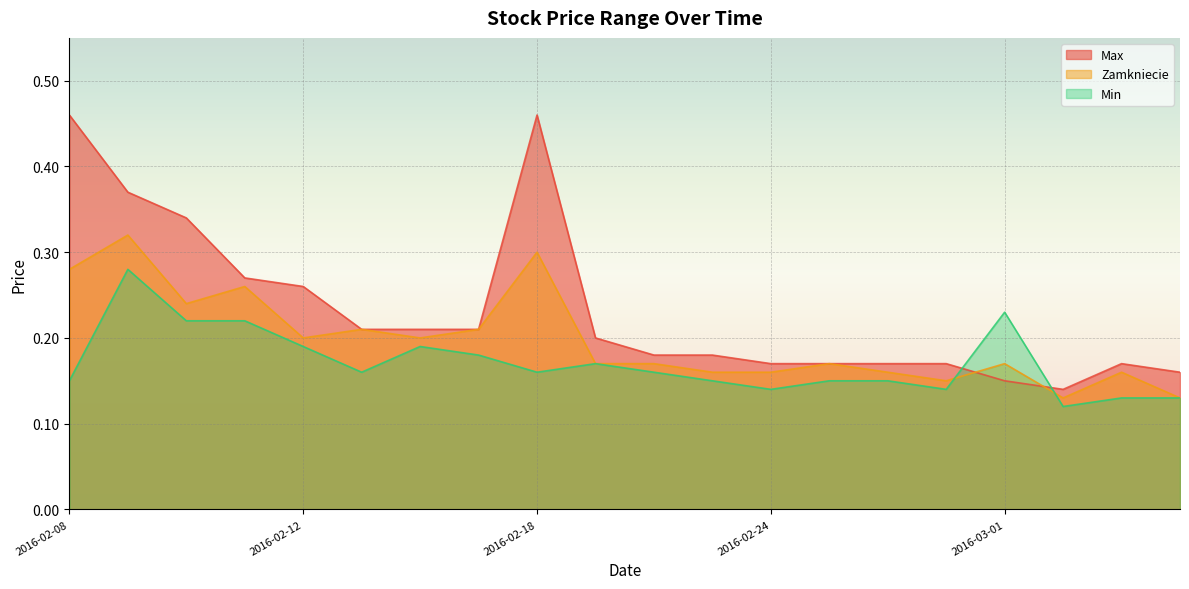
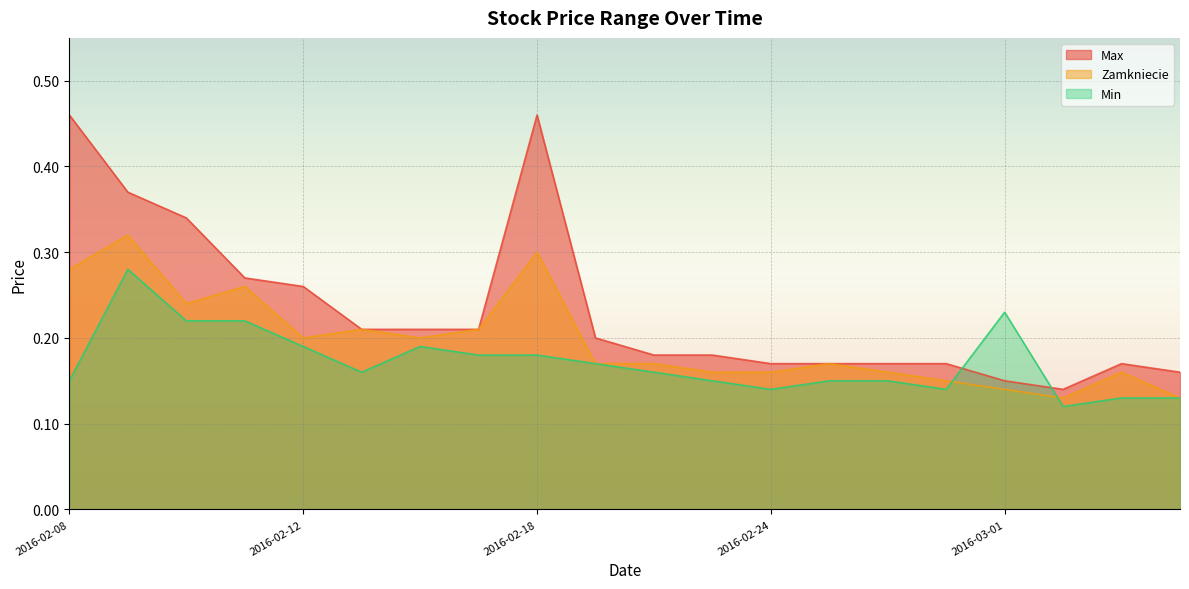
Min, 2016-02-18: 0.16 -> 0.18
Zamkniecie, 2016-03-01: 0.17 -> 0.14
